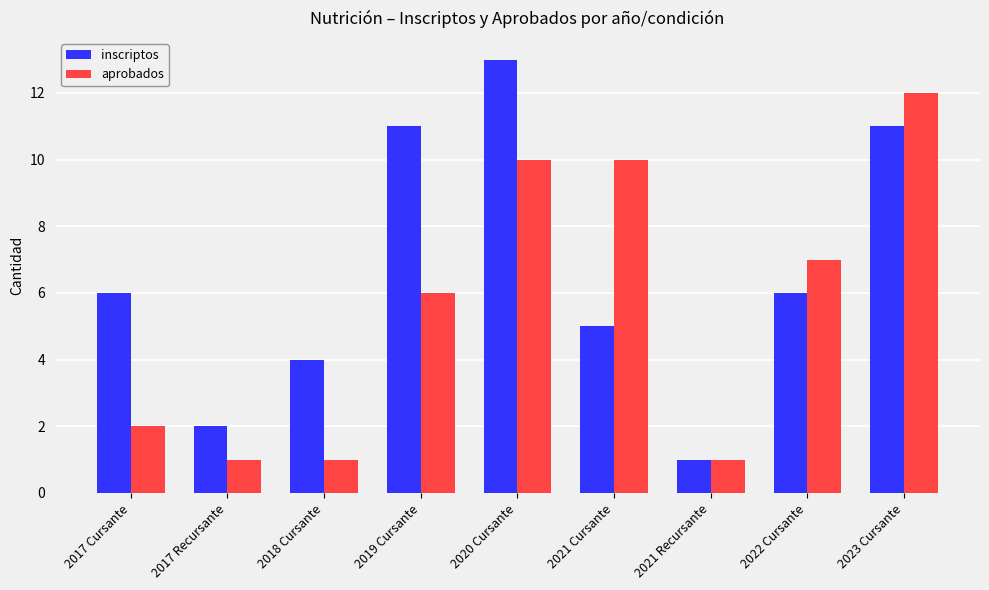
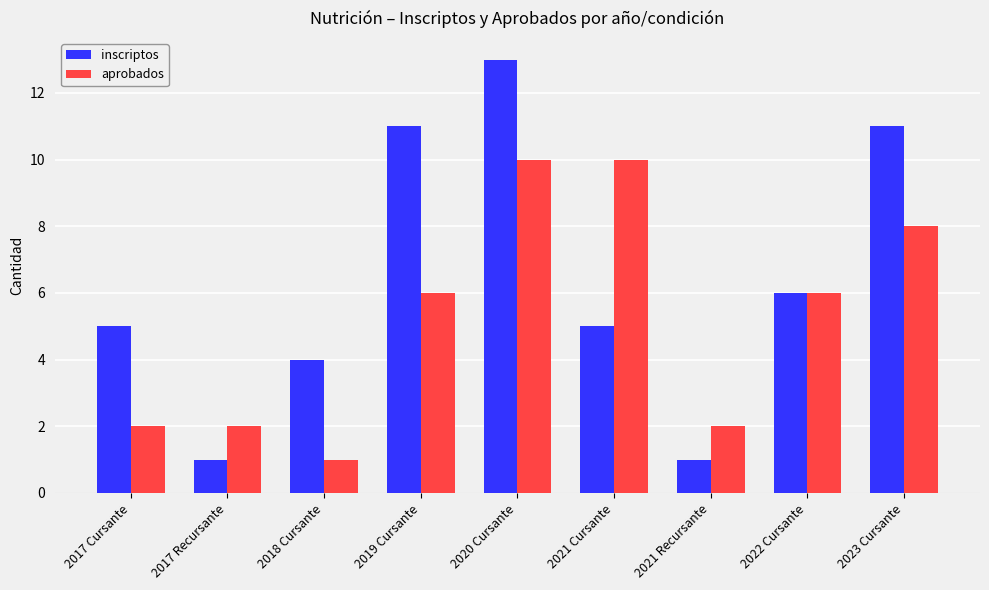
inscriptos, 2017 Cursante: 6 -> 5
inscriptos, 2017 Recursante: 2 -> 1
aprobados, 2017 Recursante: 1 -> 2
aprobados, 2021 Recursante: 1 -> 2
aprobados, 2022 Cursante: 7 -> 6
aprobados, 2023 Cursante: 12 -> 8
